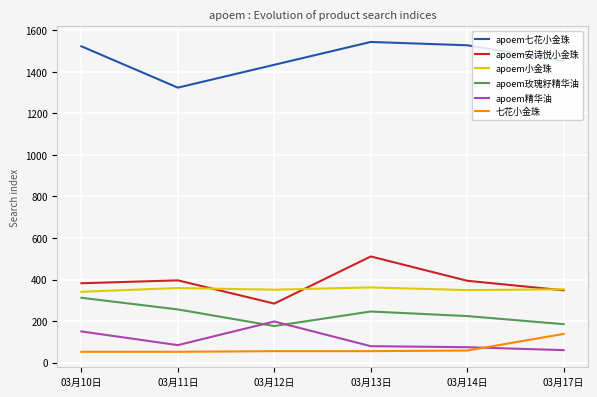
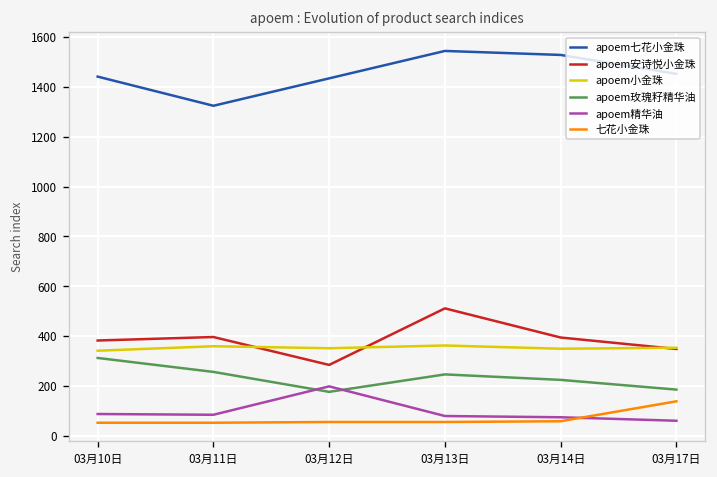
apoem七花小金珠, 03月10日: 1520 -> 1440
apoem精华油, 03月10日: 150 -> 90
